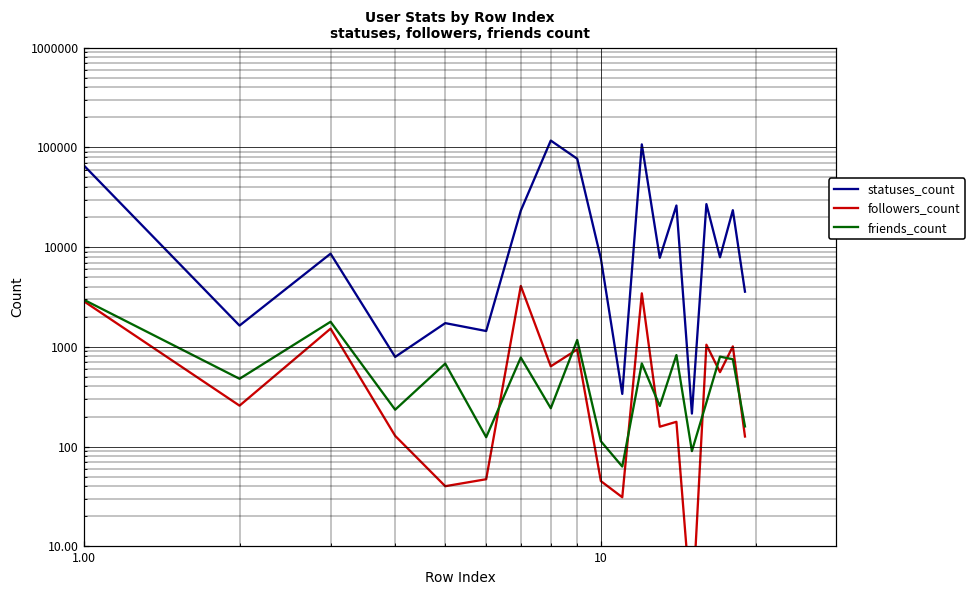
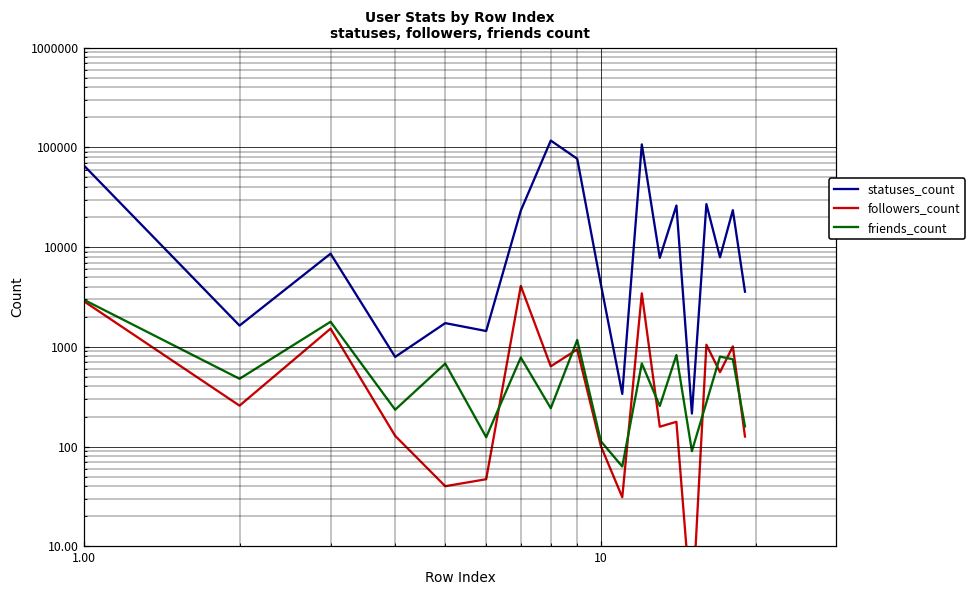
statuses_count, 10: 8000 -> 4000
followers_count, 10: 50 -> 100
